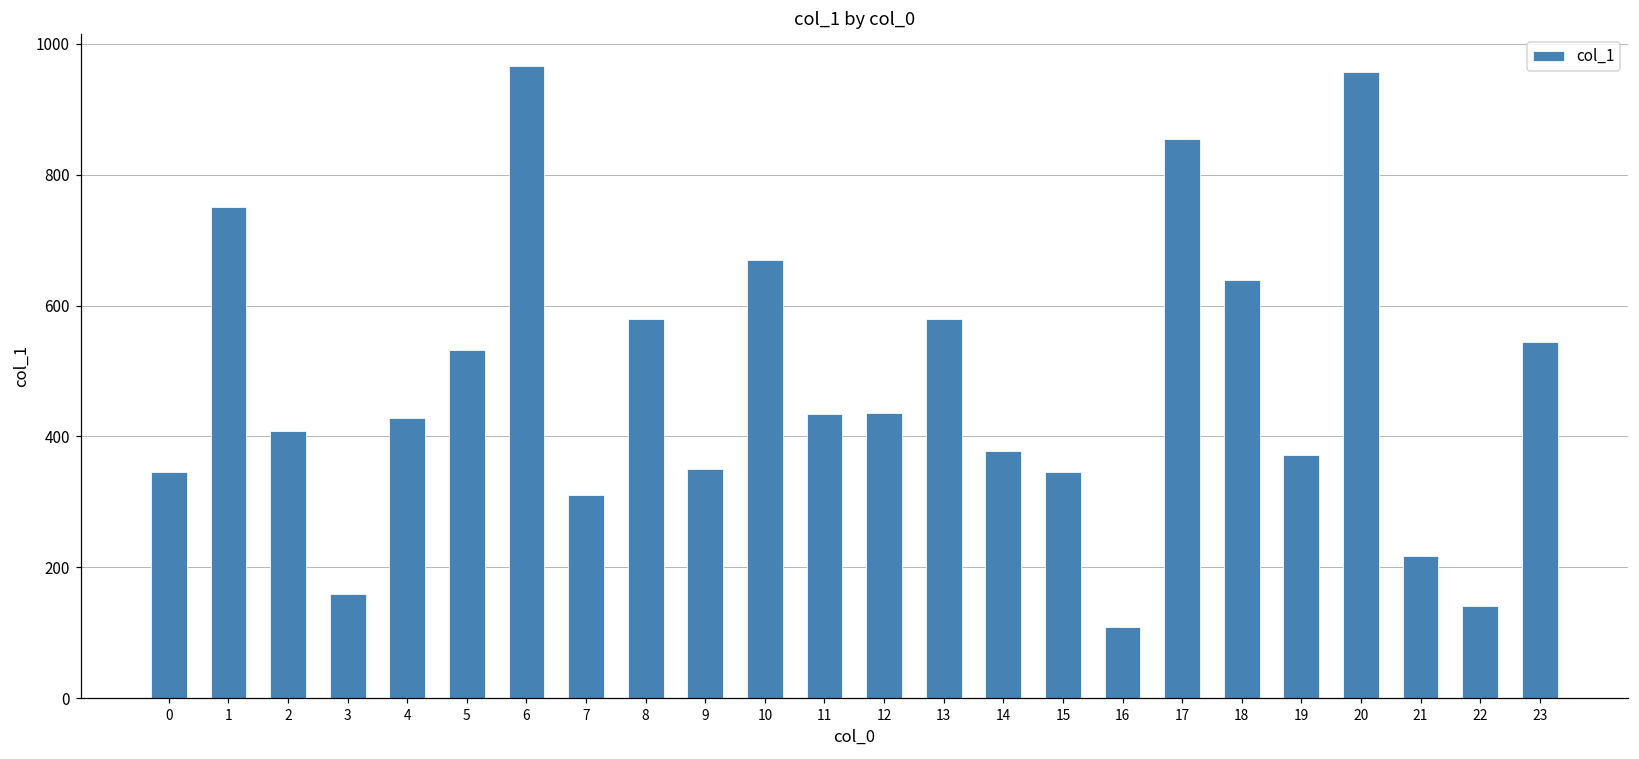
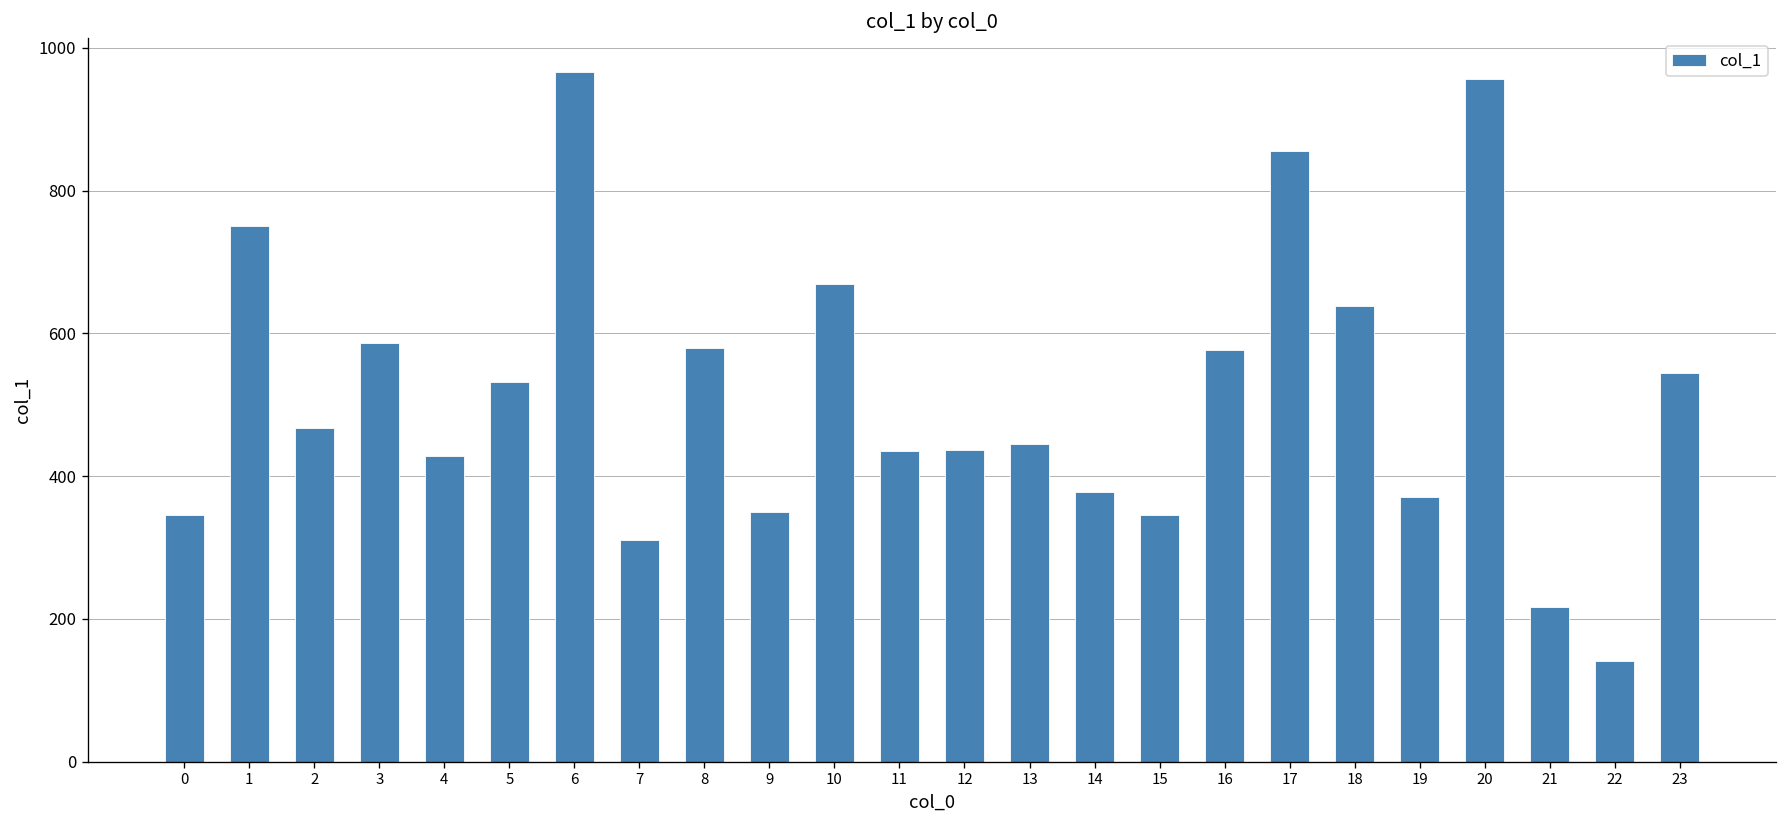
2: 410 -> 470
3: 160 -> 590
13: 580 -> 450
16: 110 -> 580
